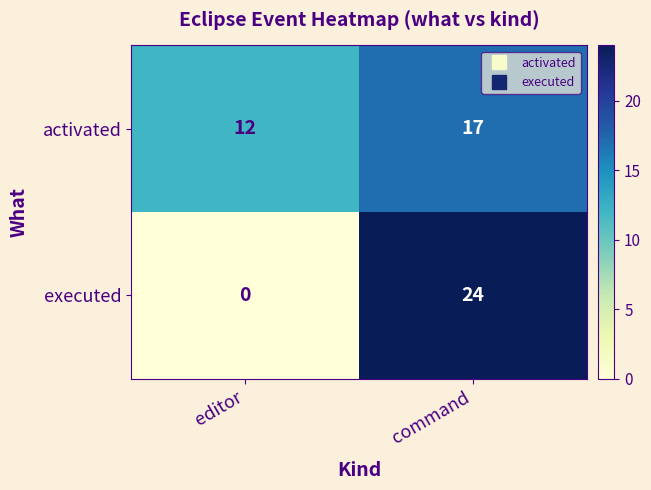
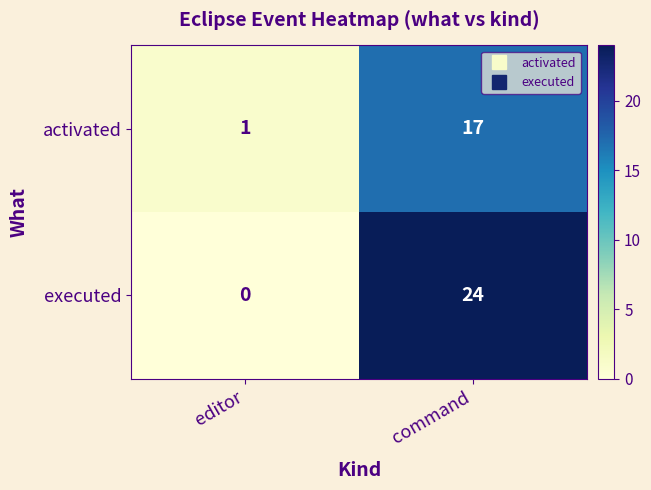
activated, editor: 12 -> 1
